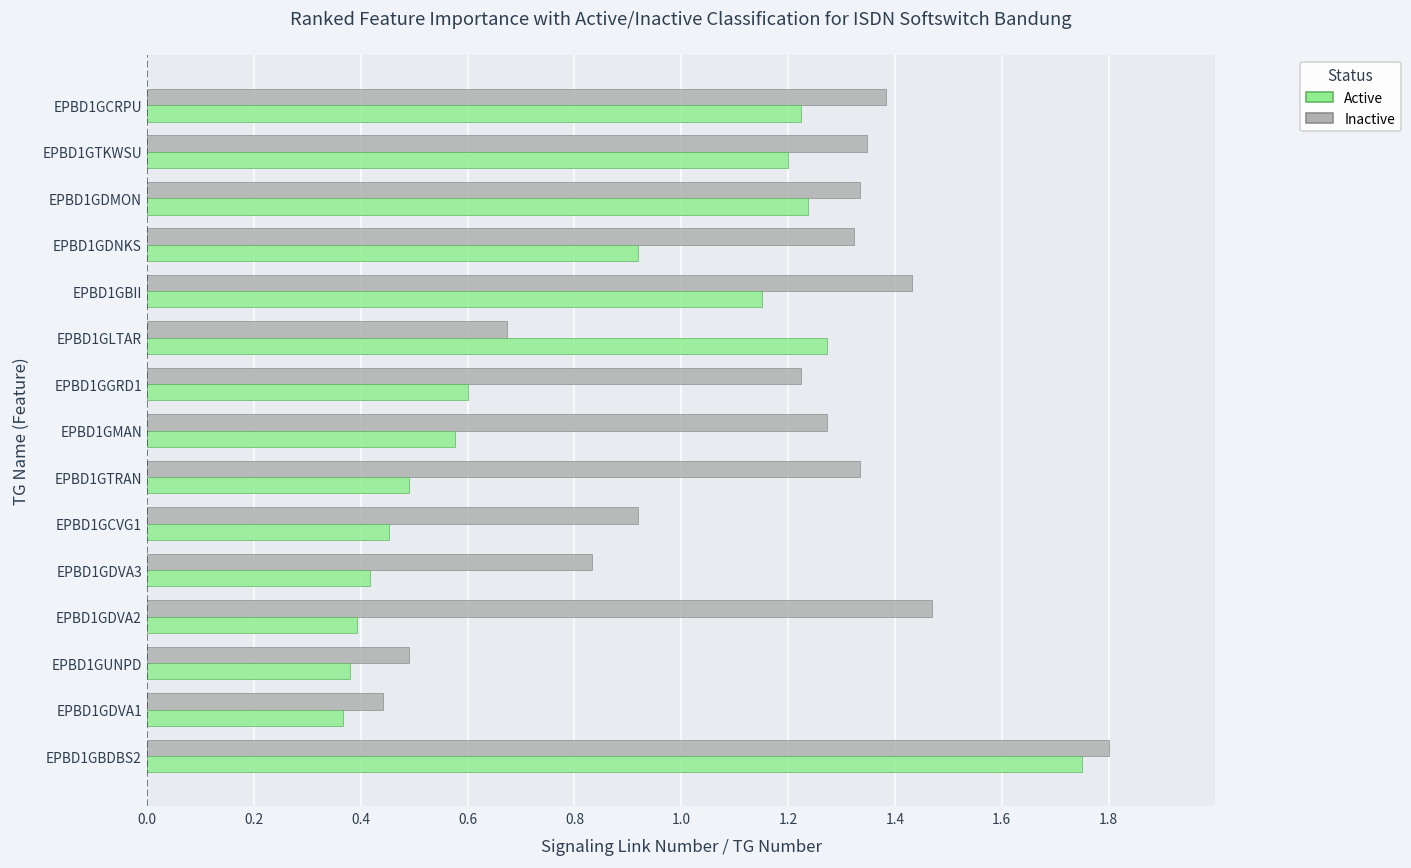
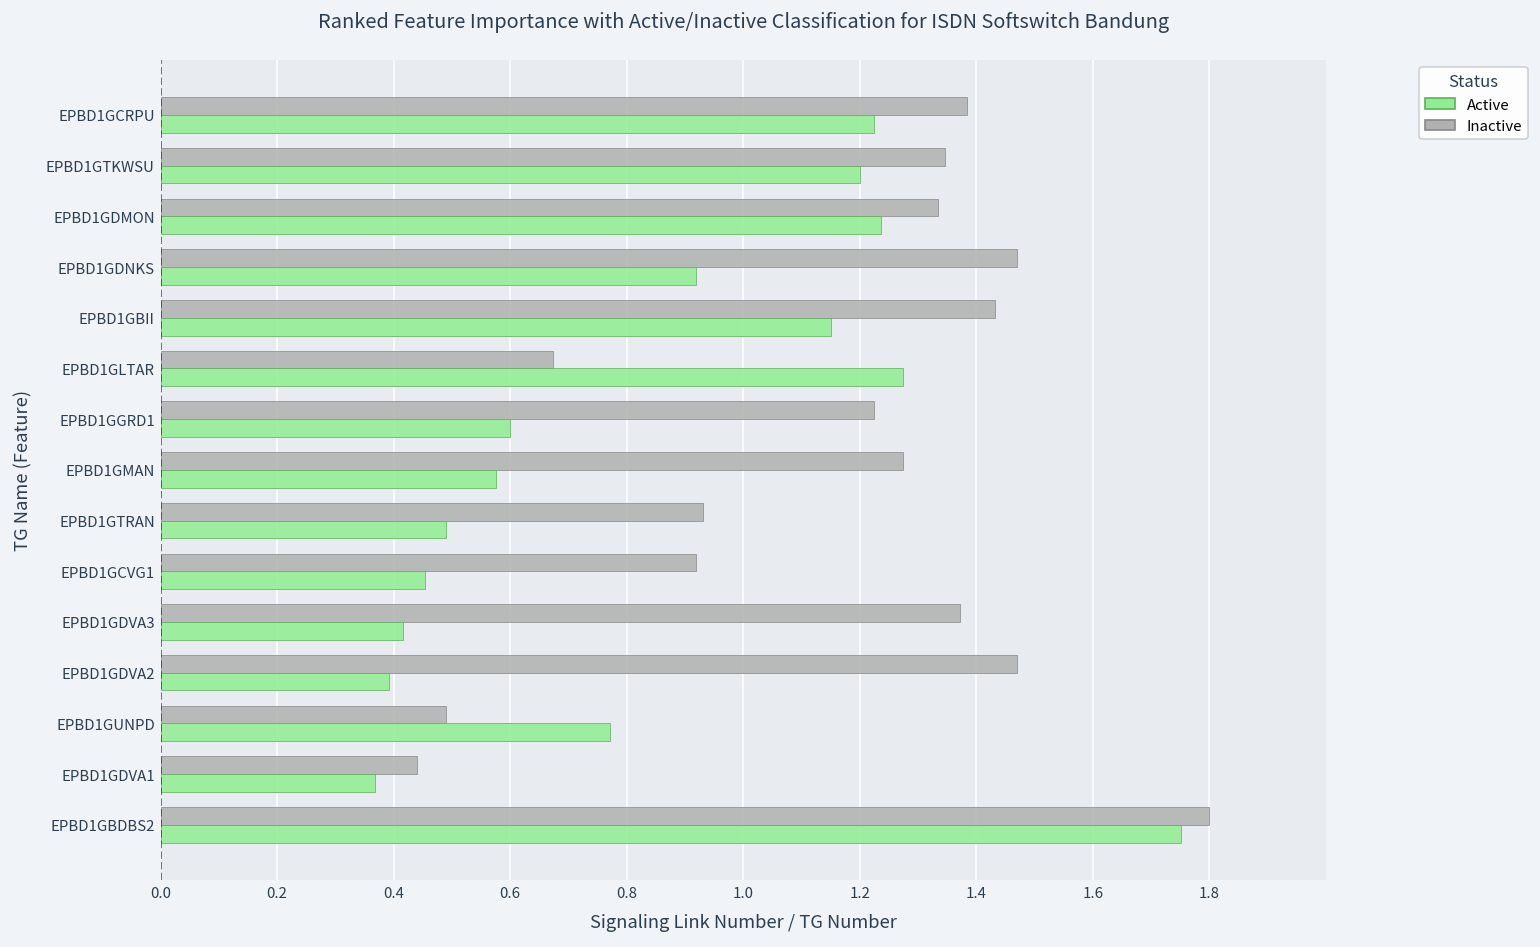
Inactive, EPBD1GDNKS: 1.32 -> 1.47
Inactive, EPBD1GTRAN: 1.33 -> 0.93
Inactive, EPBD1GDVA3: 0.83 -> 1.37
Active, EPBD1GUNPD: 0.38 -> 0.77
